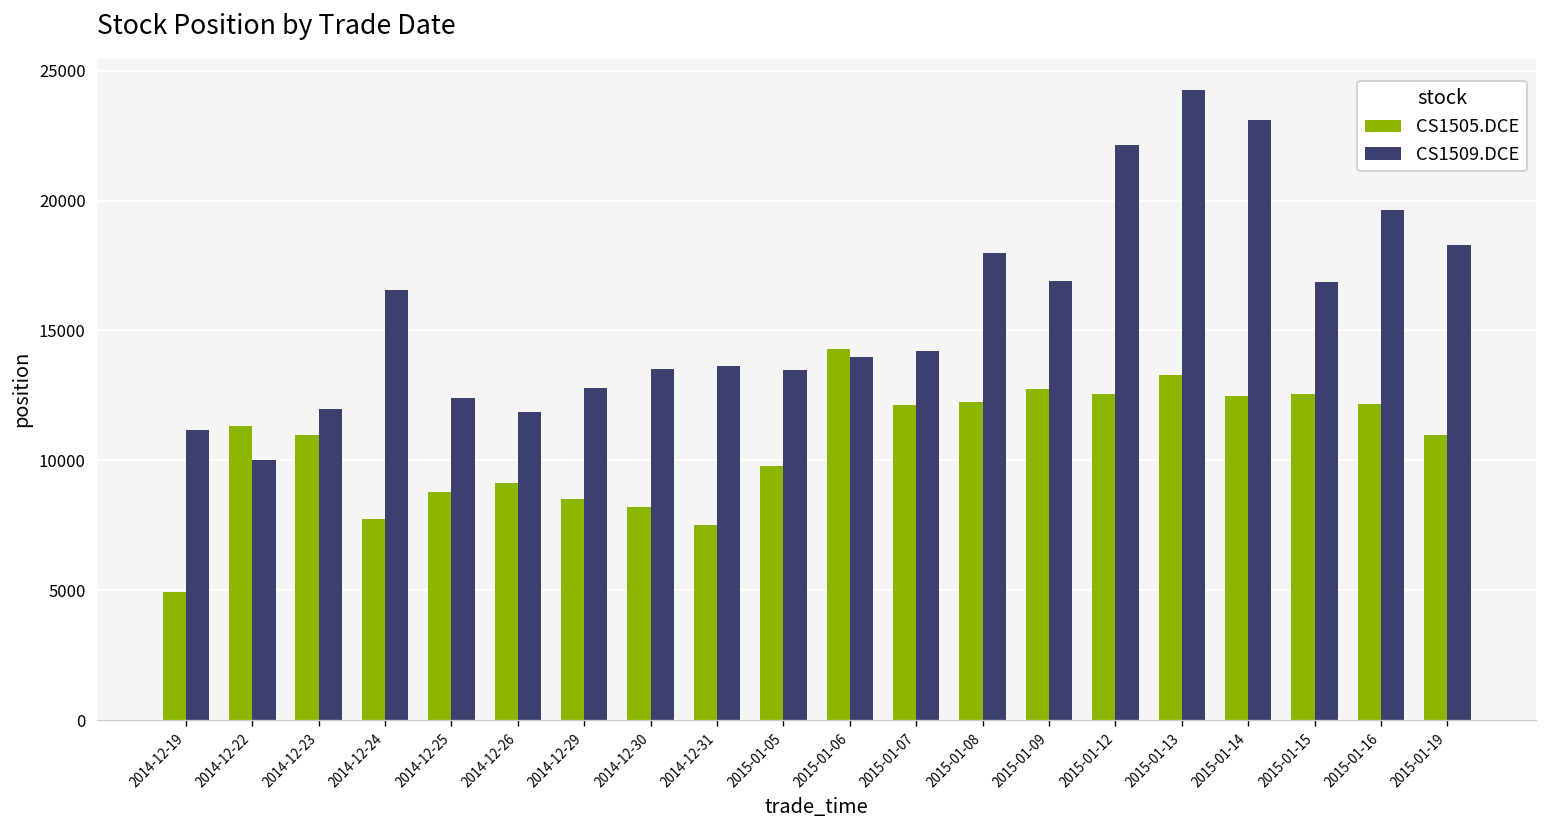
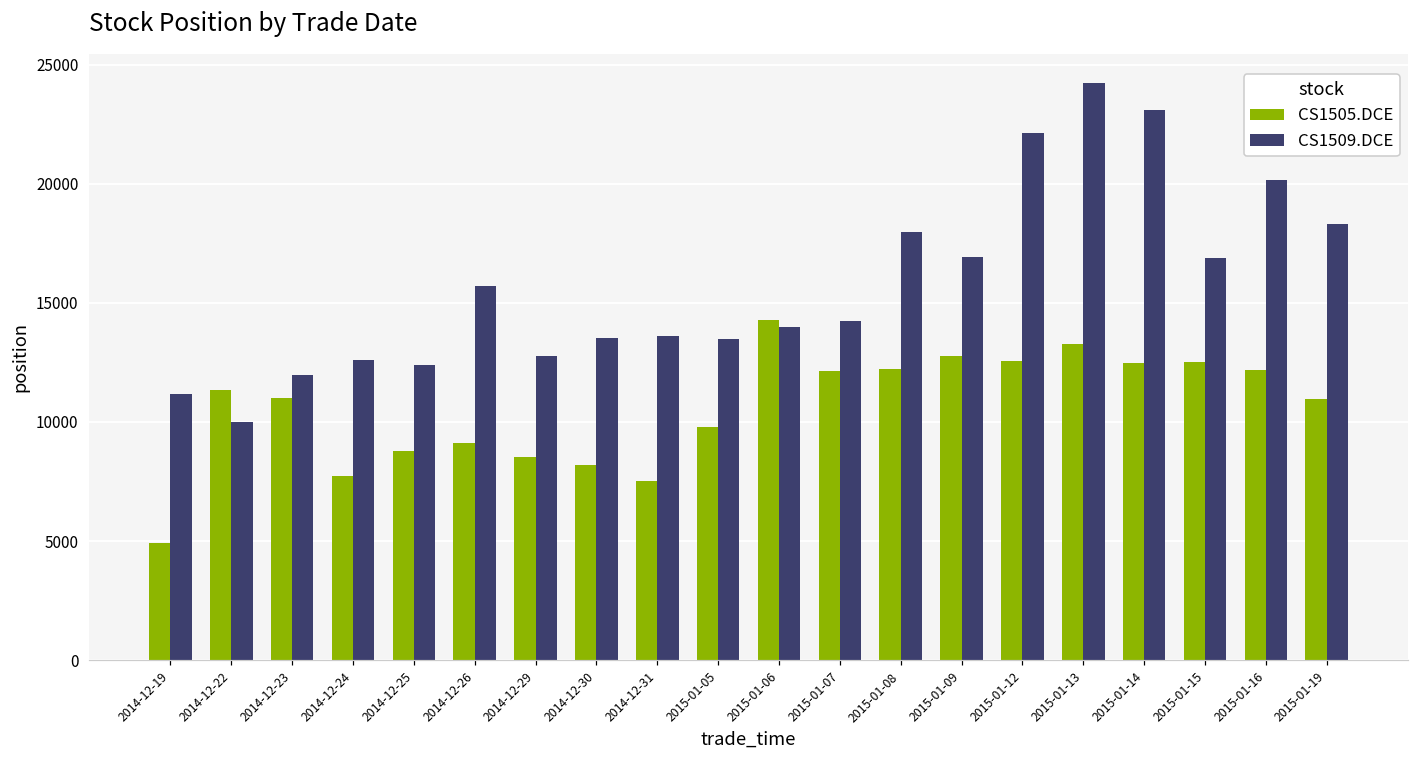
CS1509.DCE, 2014-12-24: 16600 -> 12600
CS1509.DCE, 2014-12-26: 11900 -> 15700
CS1509.DCE, 2015-01-16: 19600 -> 20200
